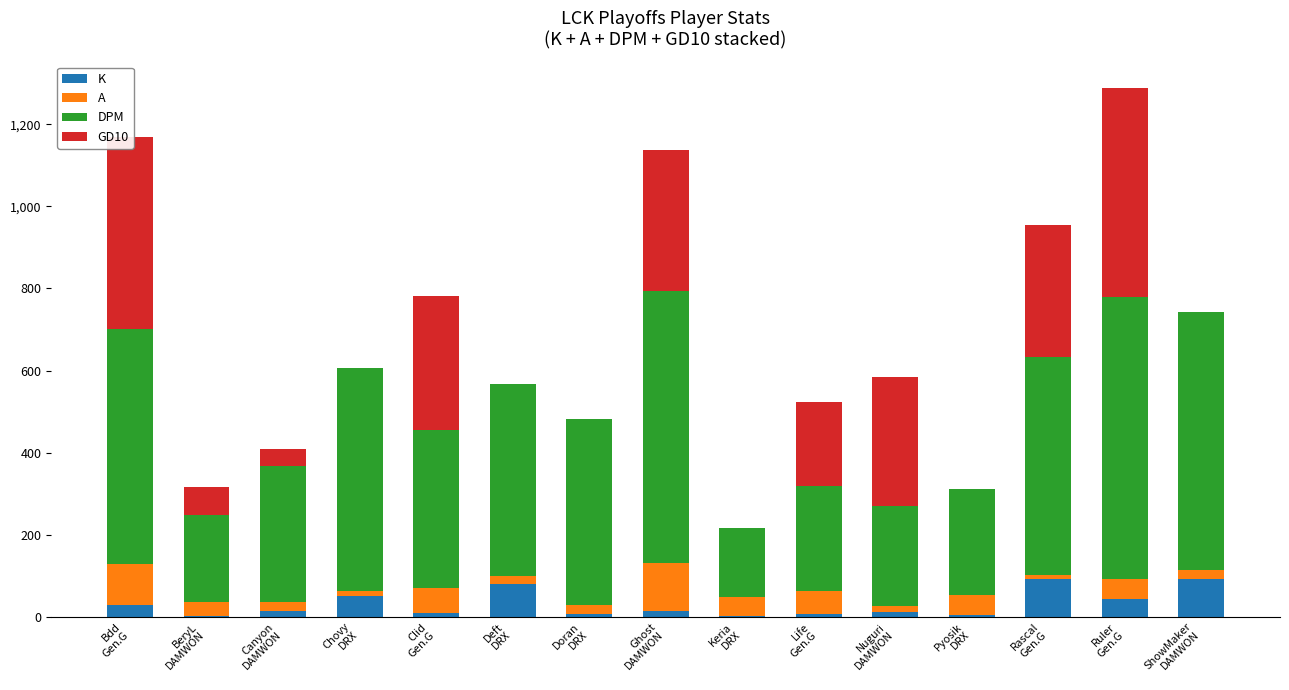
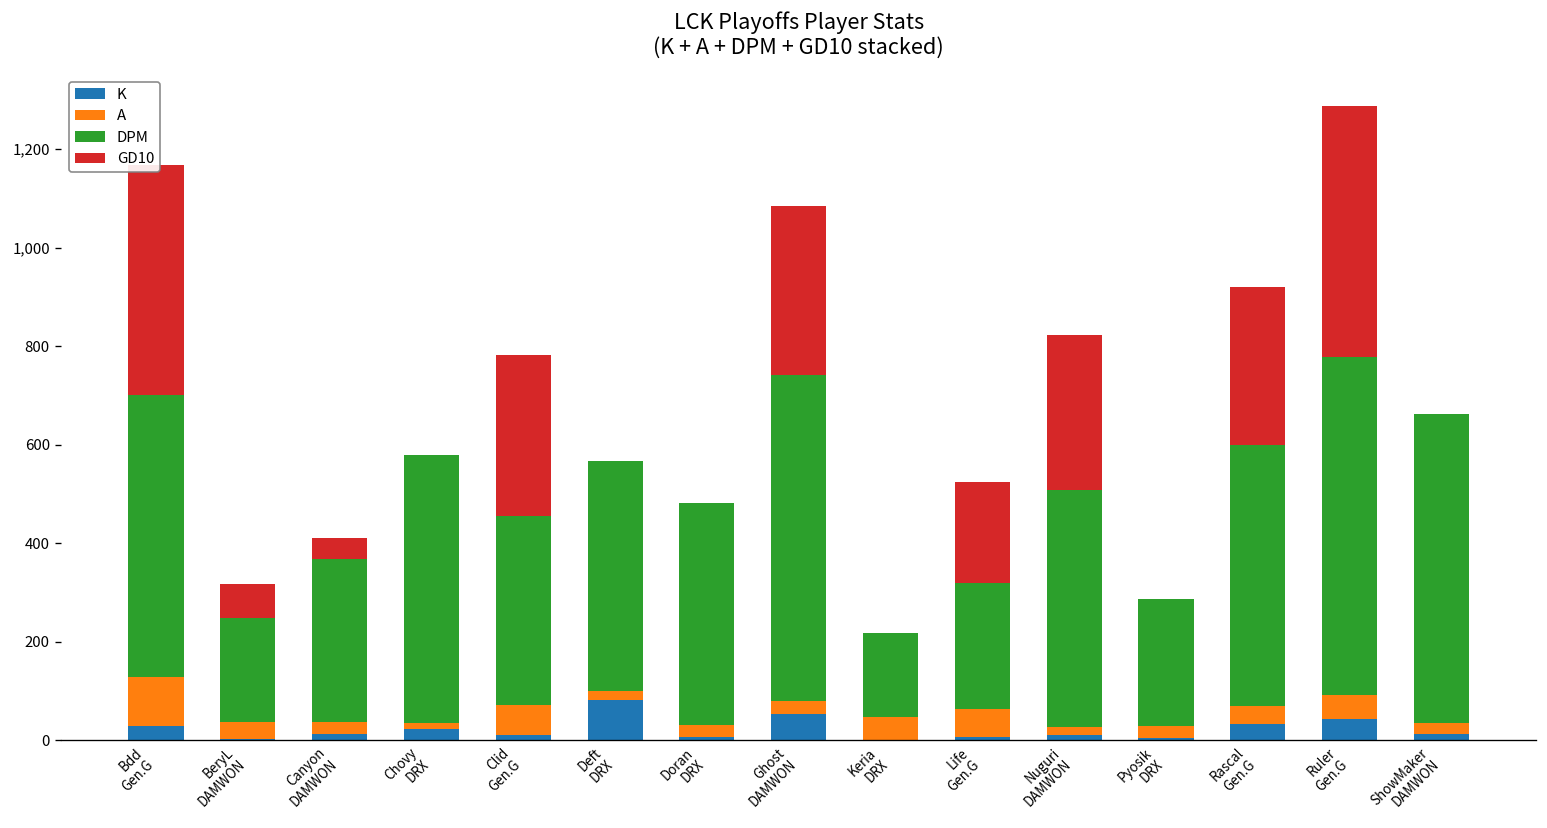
K, Chovy DRX: 50 -> 20
K, Ghost DAMWON: 10 -> 50
A, Ghost DAMWON: 120 -> 30
DPM, Nuguri DAMWON: 240 -> 480
A, Pyosik DRX: 50 -> 20
K, Rascal Gen.G: 90 -> 30
A, Rascal Gen.G: 10 -> 40
K, ShowMaker DAMWON: 90 -> 10
